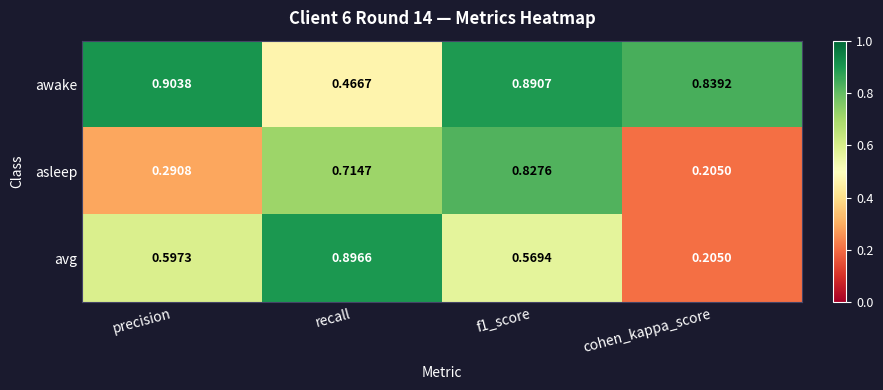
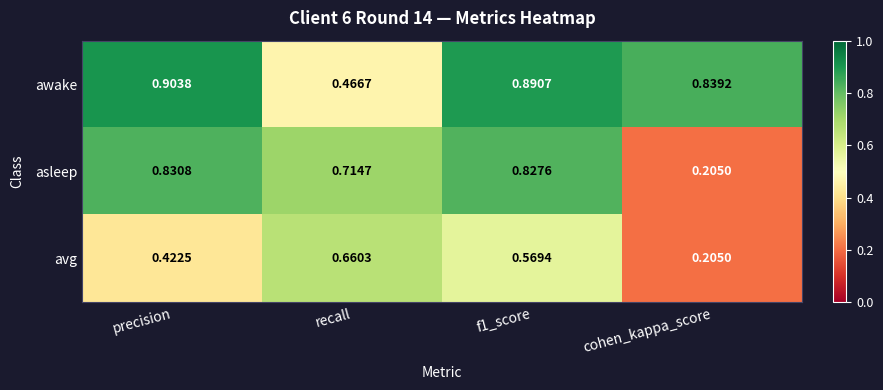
asleep, precision: 0.2908 -> 0.8308
avg, precision: 0.5973 -> 0.4225
avg, recall: 0.8966 -> 0.6603
